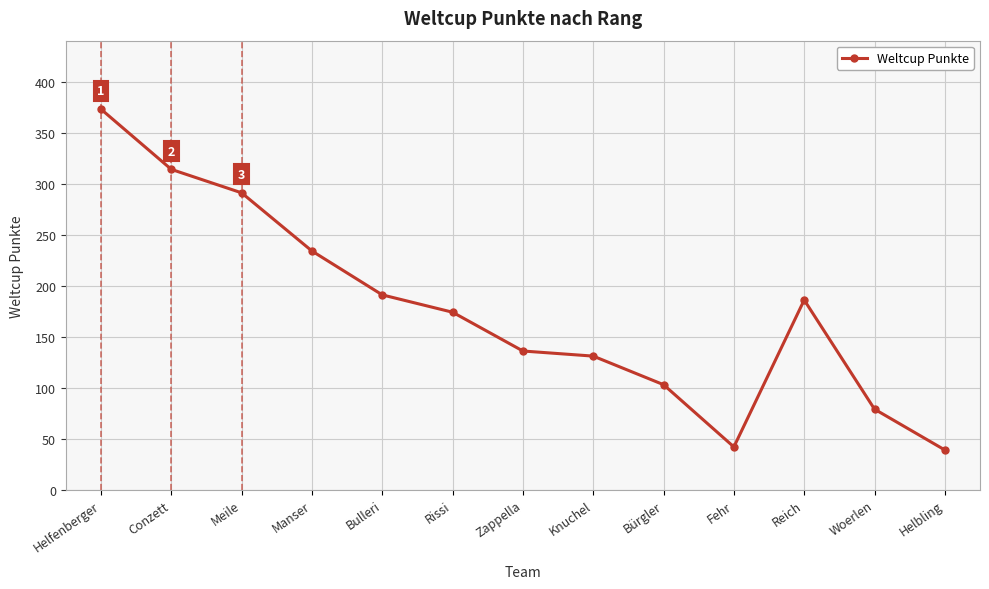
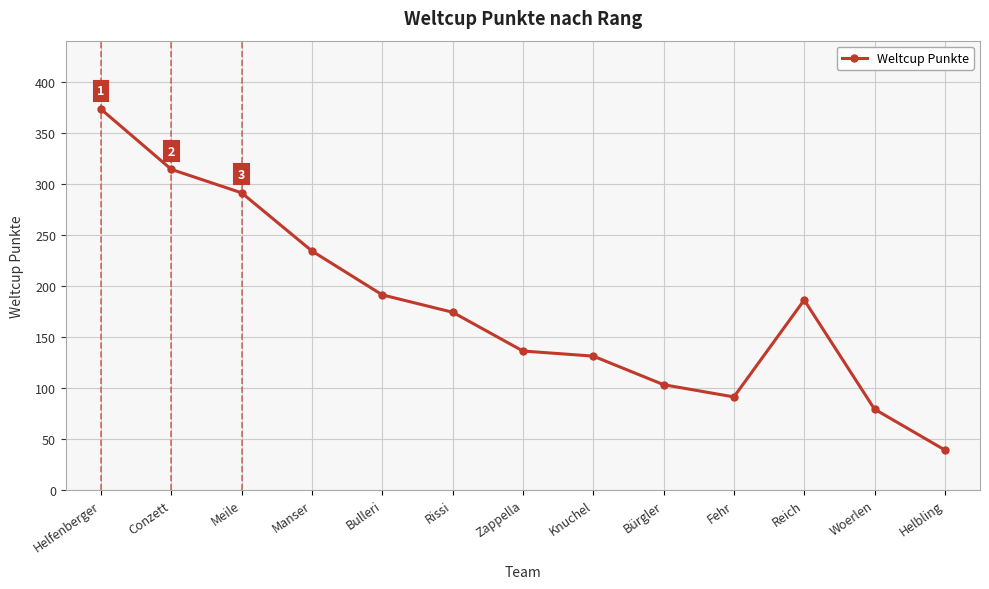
Fehr: 42 -> 91
